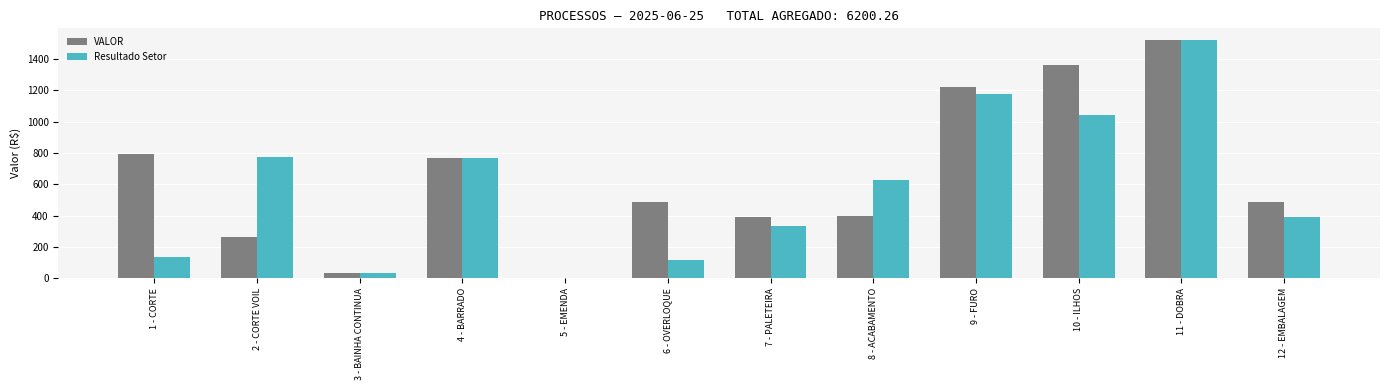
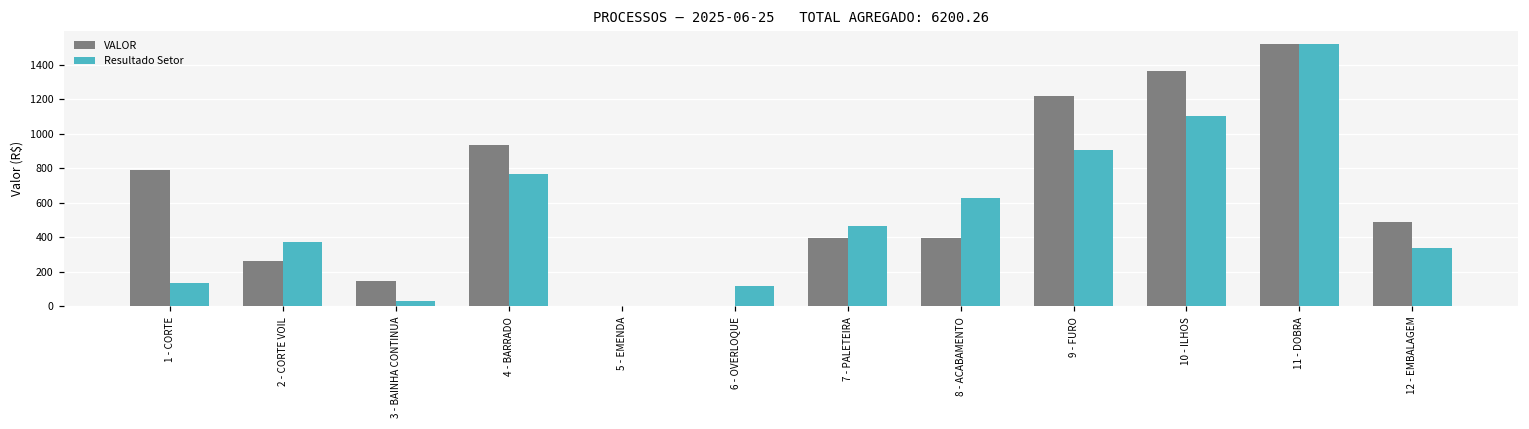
Resultado Setor, 2 - CORTE VOIL: 780 -> 370
VALOR, 3 - BAINHA CONTINUA: 30 -> 140
VALOR, 4 - BARRADO: 770 -> 940
VALOR, 6 - OVERLOQUE: 490 -> 0
Resultado Setor, 7 - PALETEIRA: 330 -> 460
Resultado Setor, 9 - FURO: 1180 -> 910
Resultado Setor, 10 - ILHOS: 1040 -> 1100
Resultado Setor, 12 - EMBALAGEM: 390 -> 340
